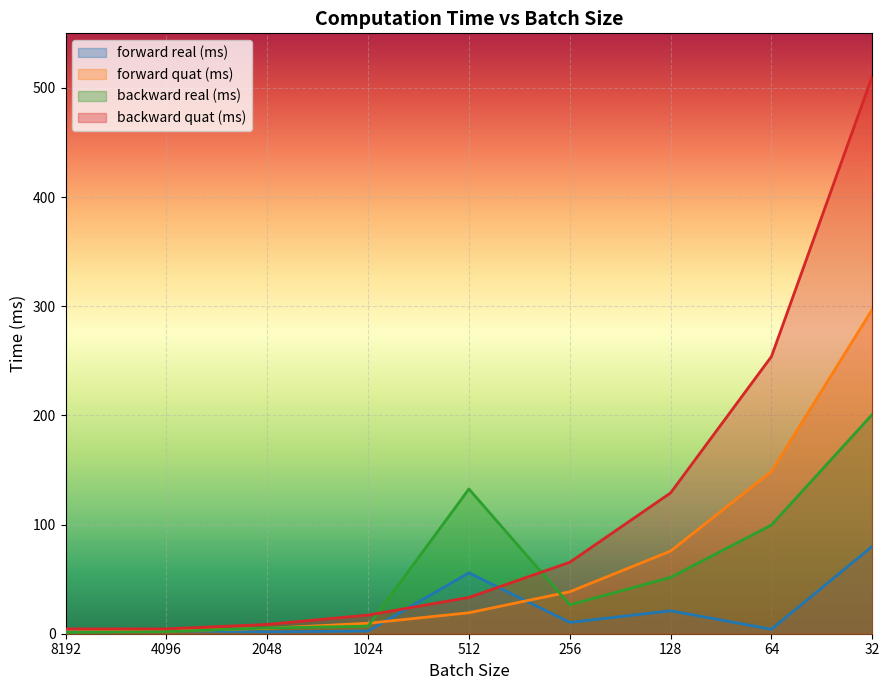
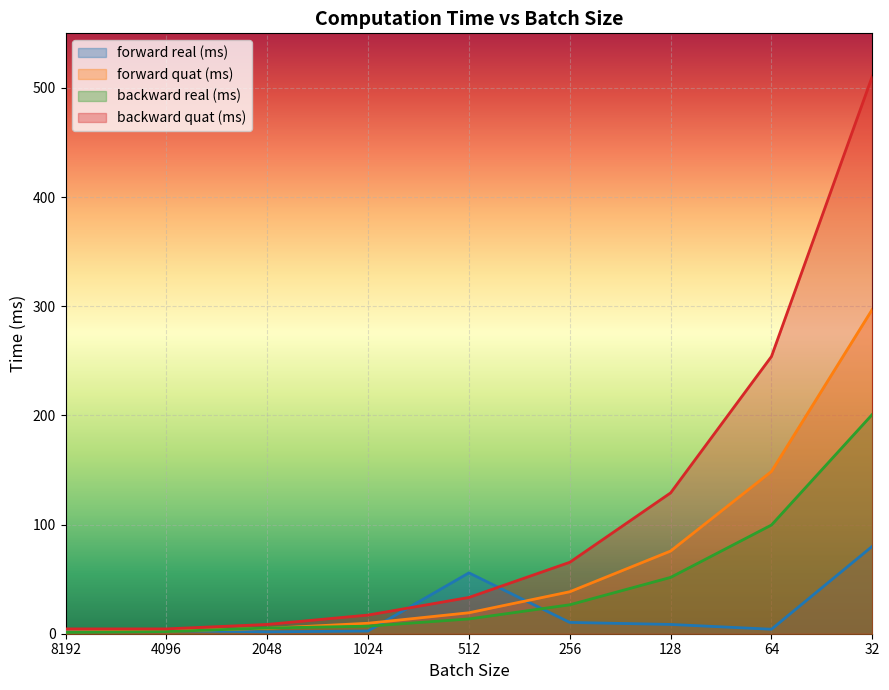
backward real (ms), 512: 133 -> 14
forward real (ms), 128: 21 -> 8
